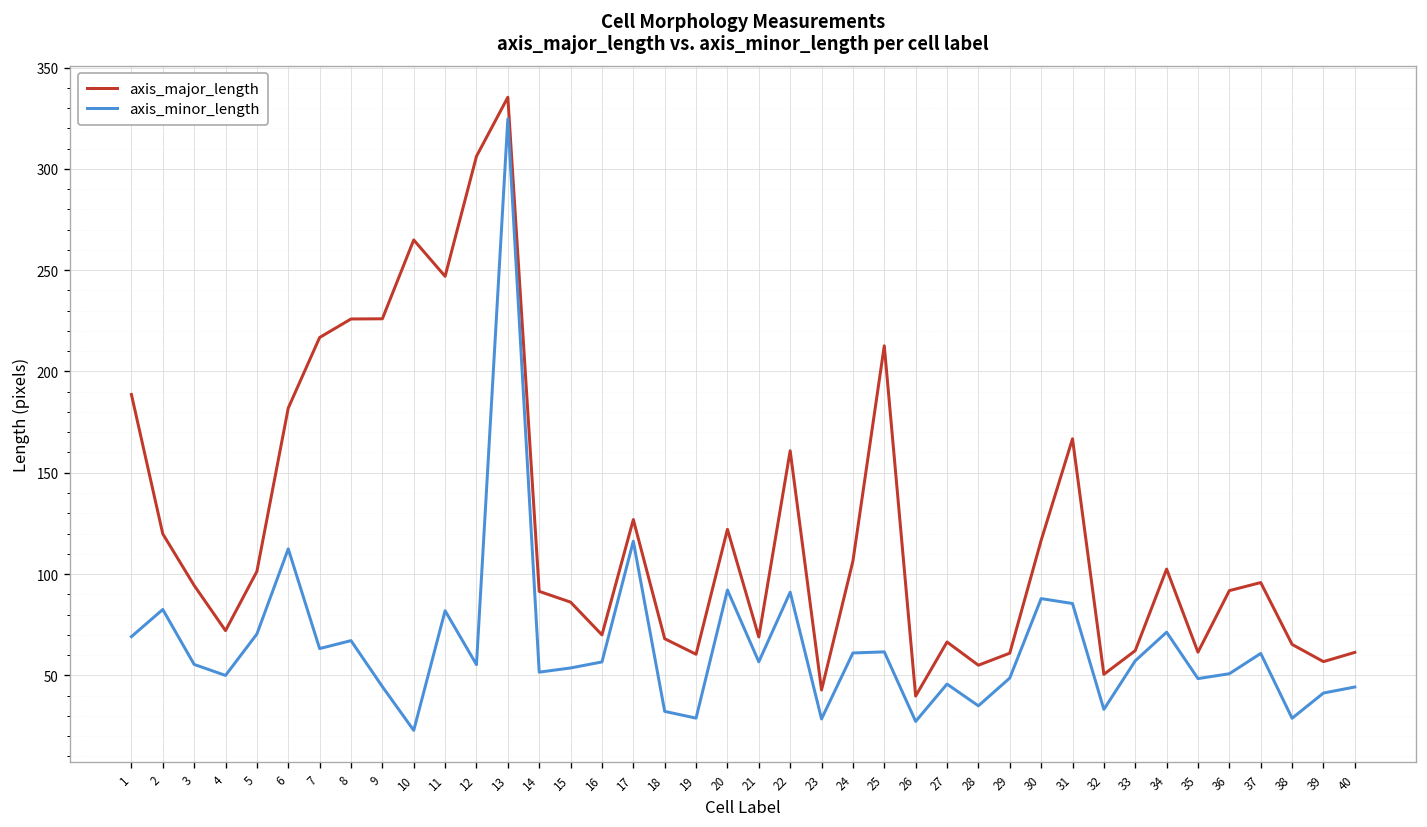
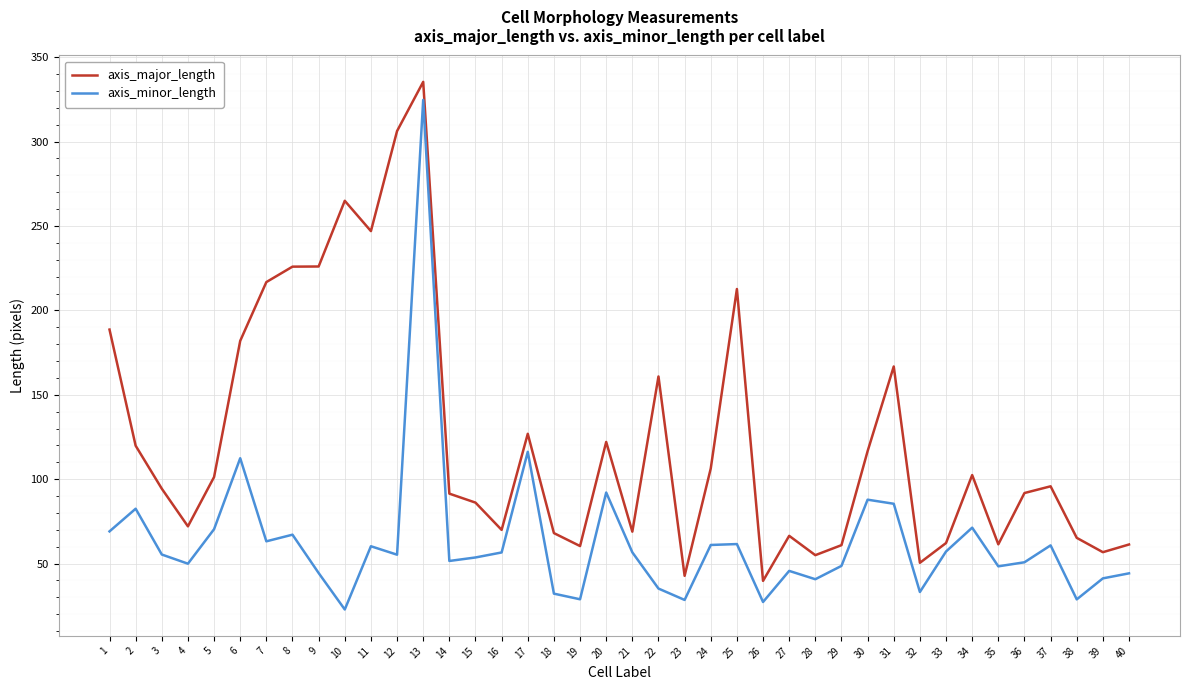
axis_minor_length, 11: 82 -> 60
axis_minor_length, 22: 91 -> 35
axis_minor_length, 28: 35 -> 41
